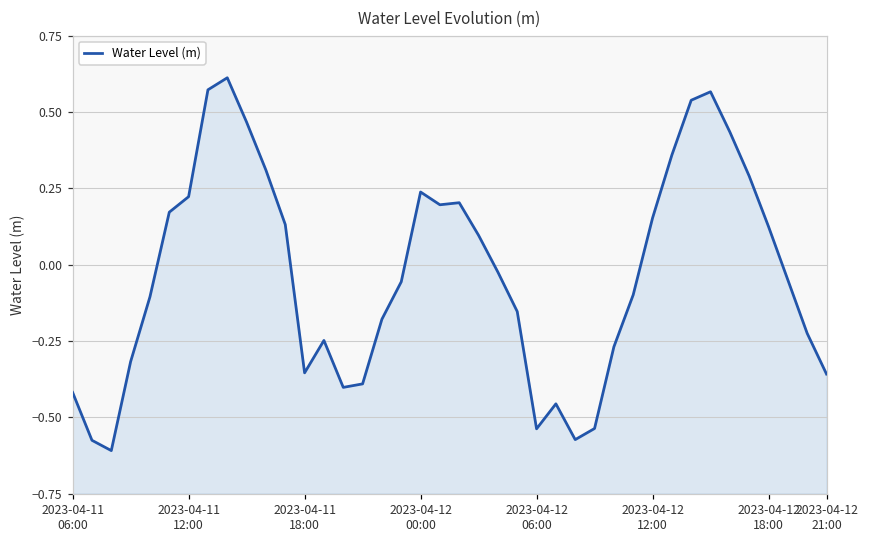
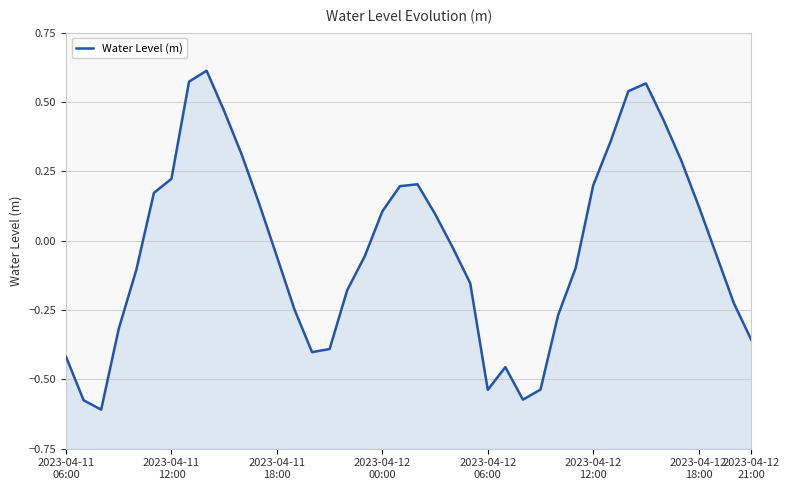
Water Level (m), 2023-04-11 18:00: -0.35 -> -0.06
Water Level (m), 2023-04-12 00:00: 0.24 -> 0.11
Water Level (m), 2023-04-12 12:00: 0.15 -> 0.20
